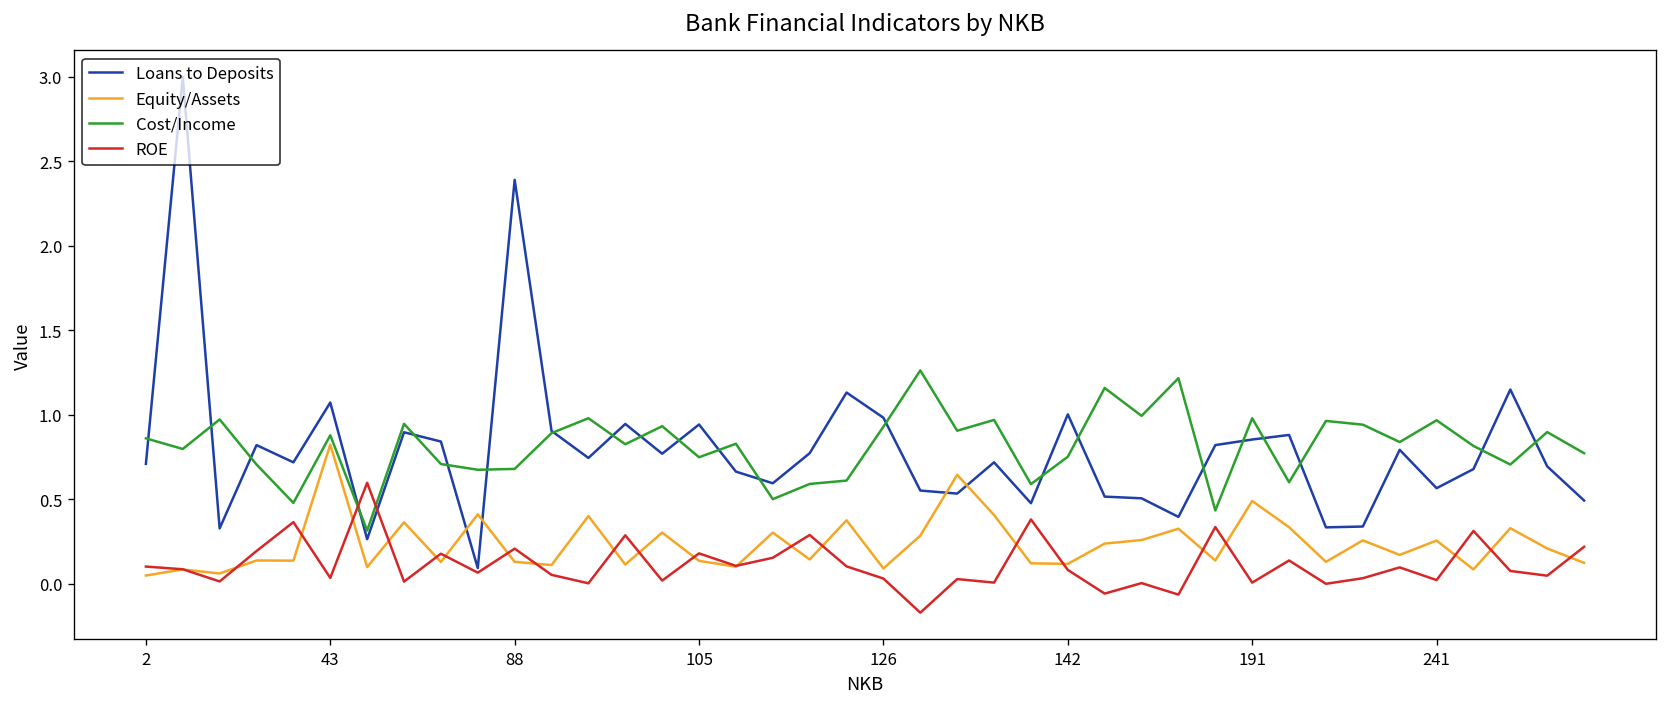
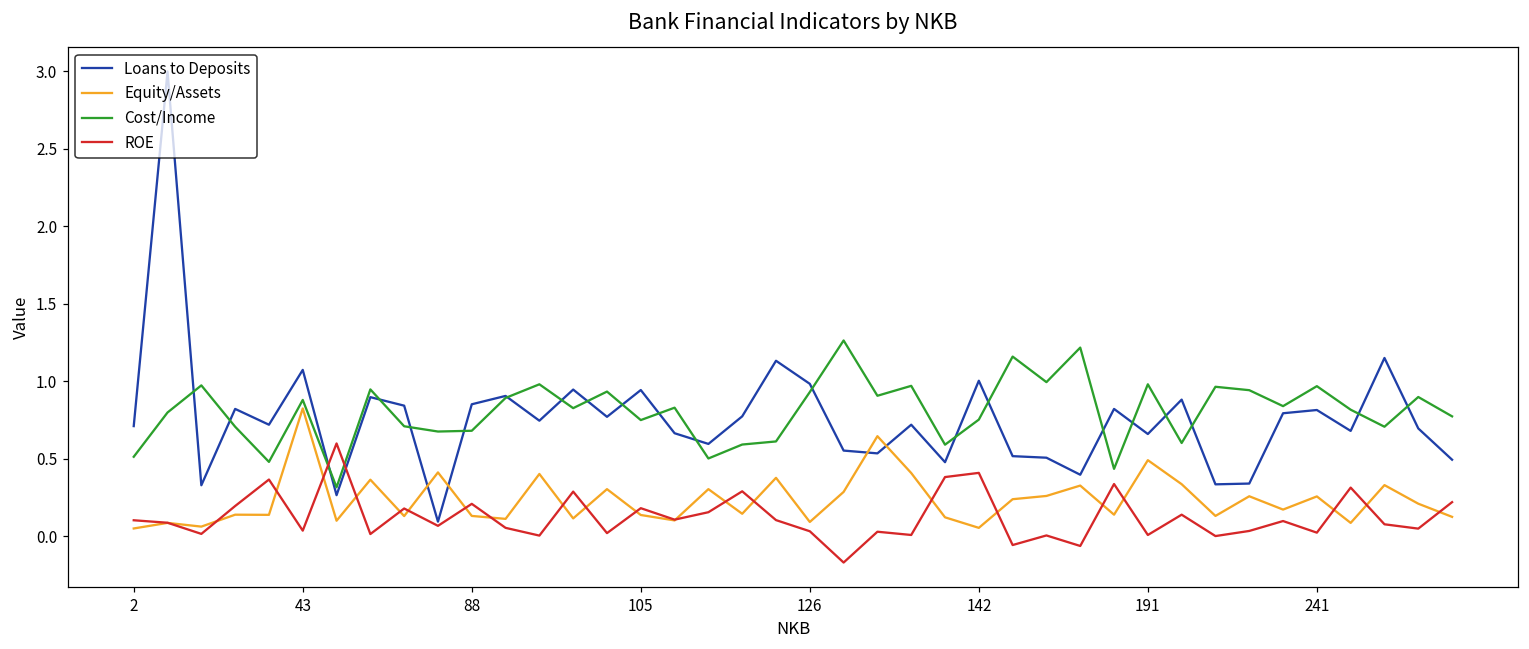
Cost/Income, 2: 0.86 -> 0.51
Loans to Deposits, 88: 2.39 -> 0.85
Equity/Assets, 142: 0.12 -> 0.05
ROE, 142: 0.08 -> 0.41
Loans to Deposits, 191: 0.85 -> 0.66
Loans to Deposits, 241: 0.57 -> 0.81
